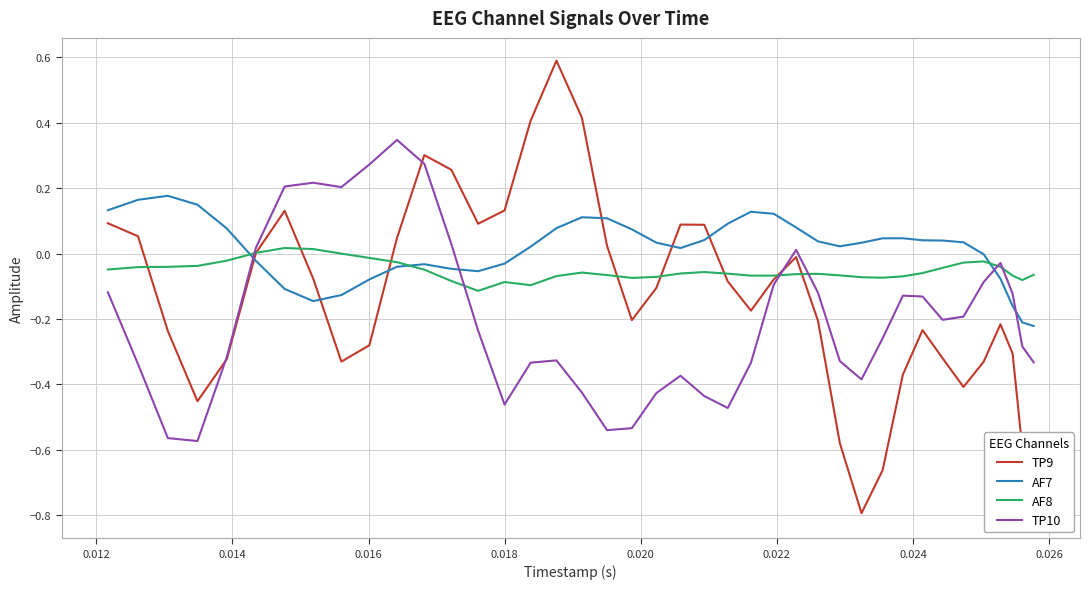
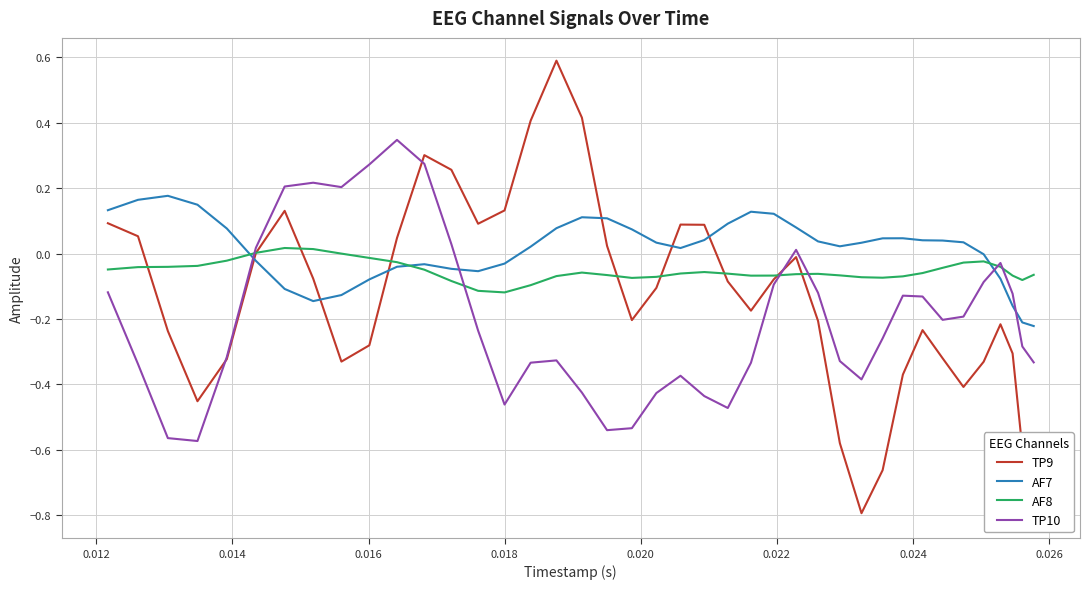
AF8, 0.018: -0.09 -> -0.12
